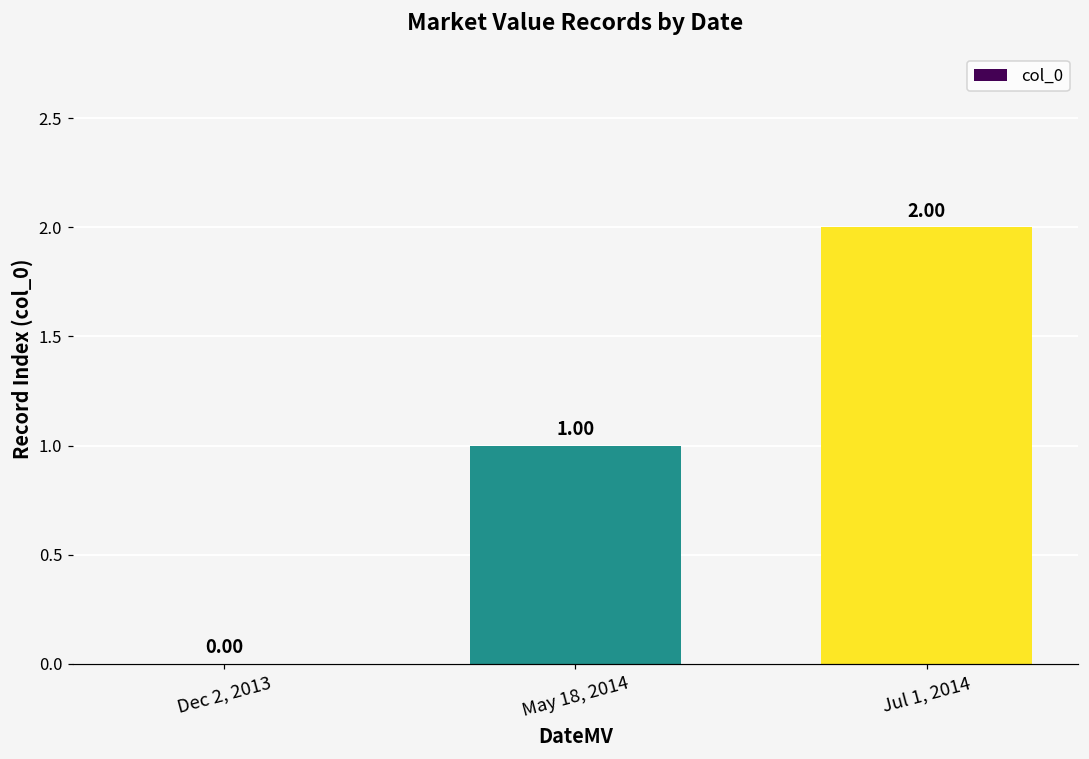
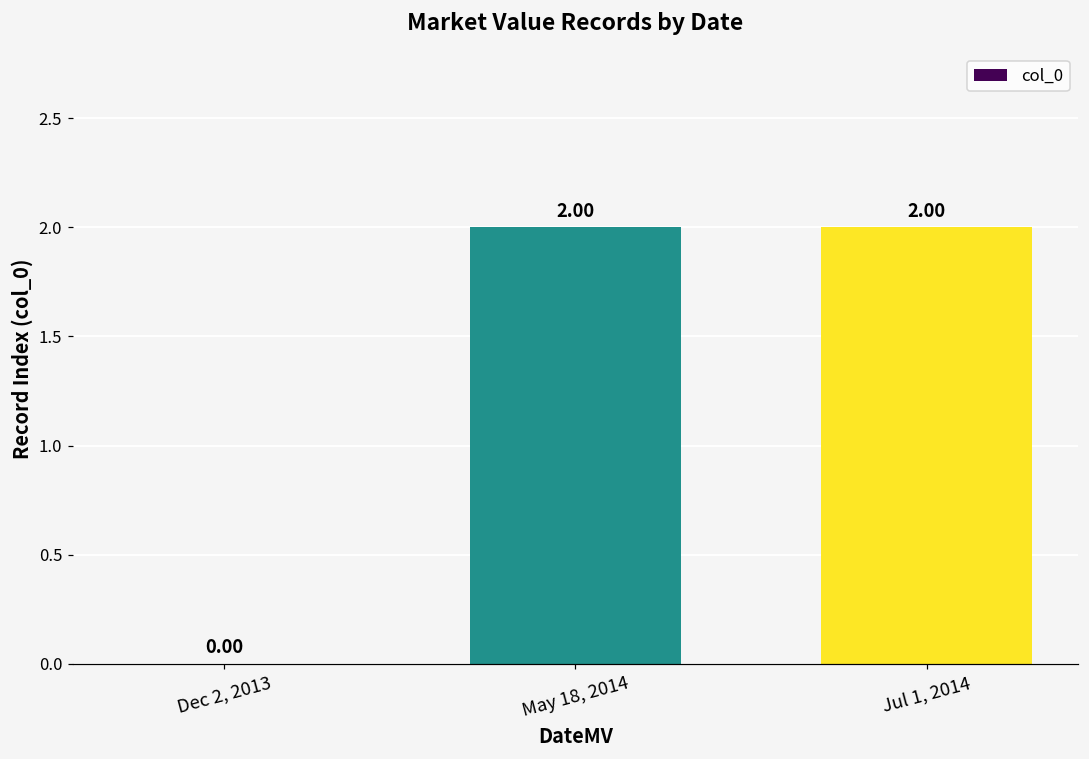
May 18, 2014: 1.00 -> 2.00
